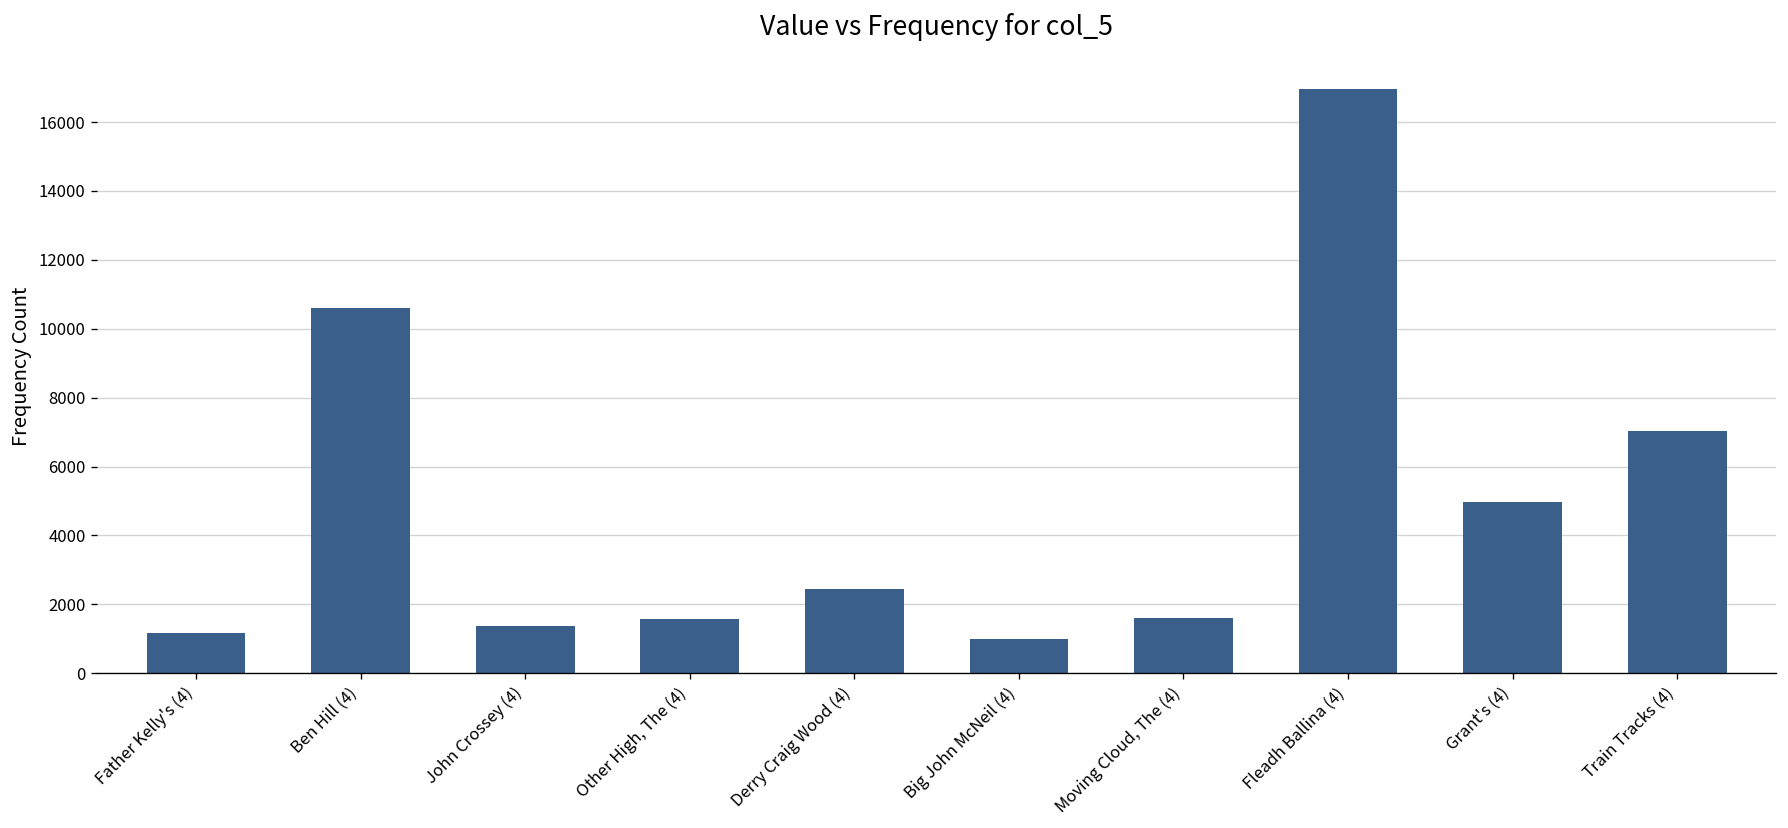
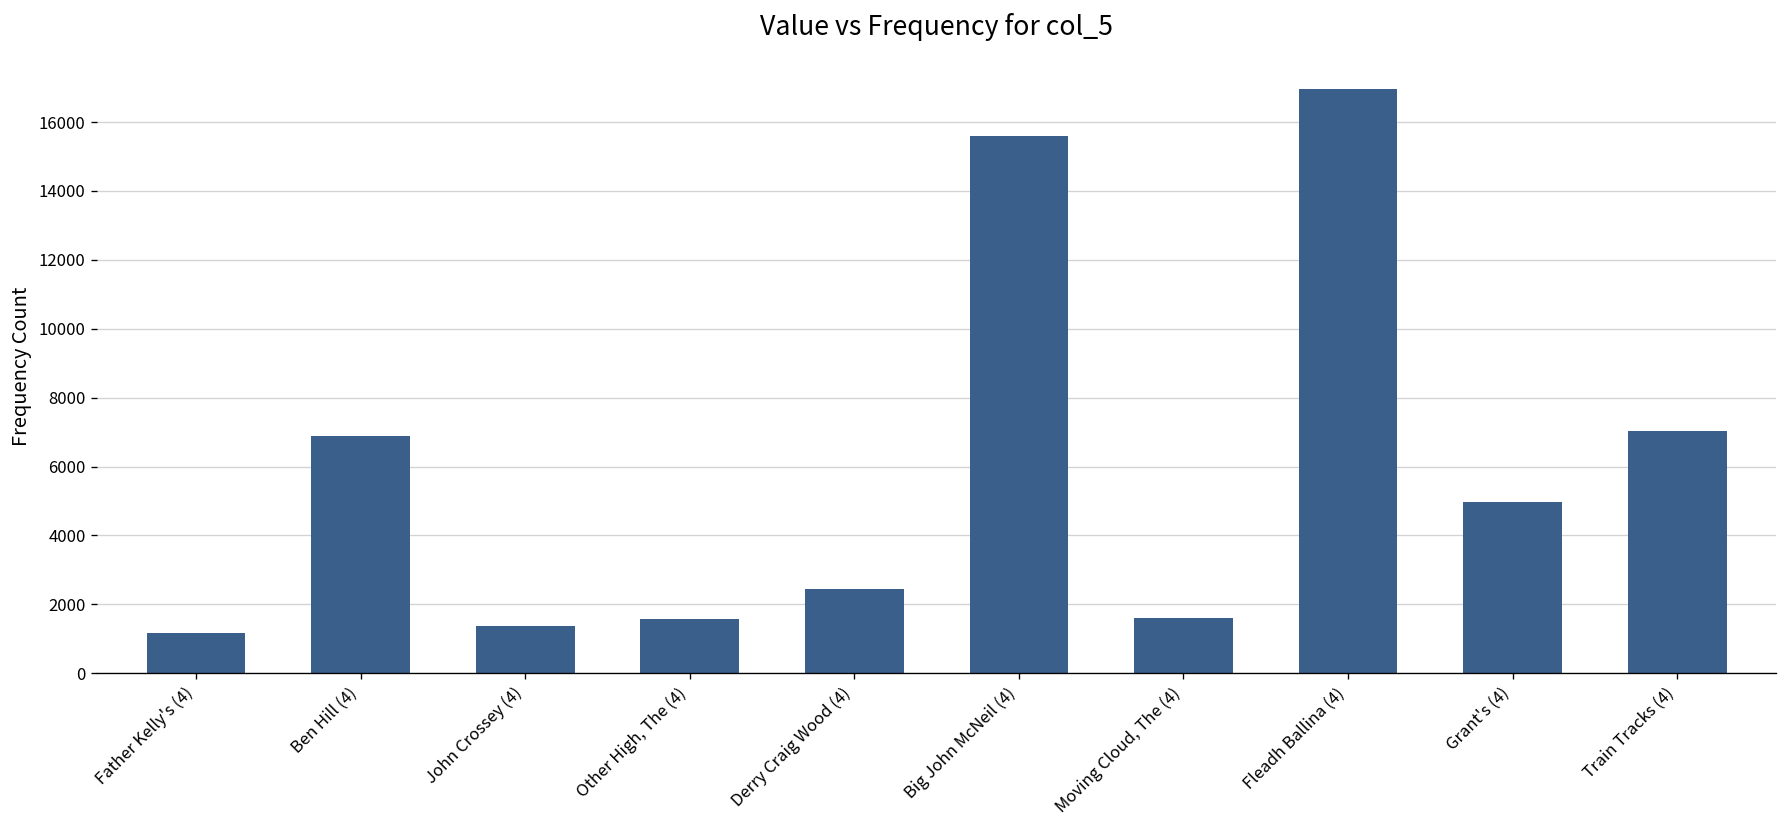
Ben Hill (4): 10600 -> 6900
Big John McNeil (4): 1000 -> 15600
